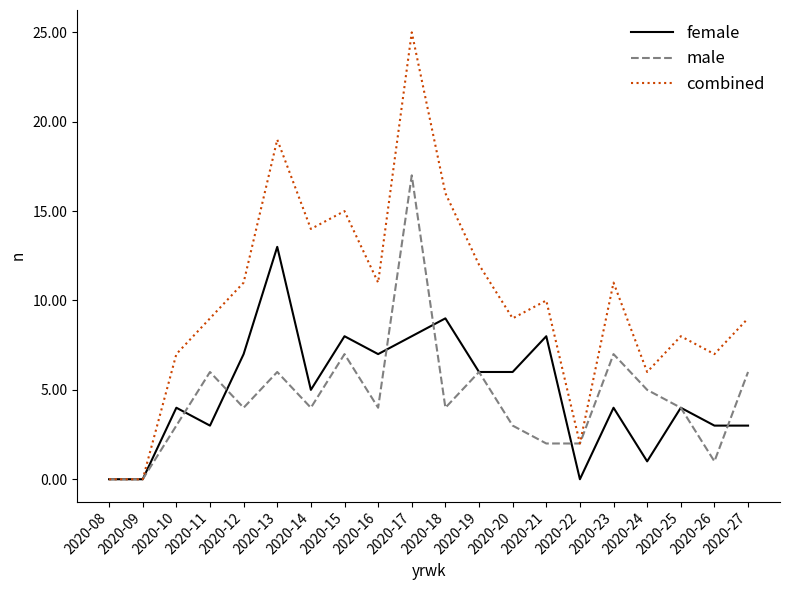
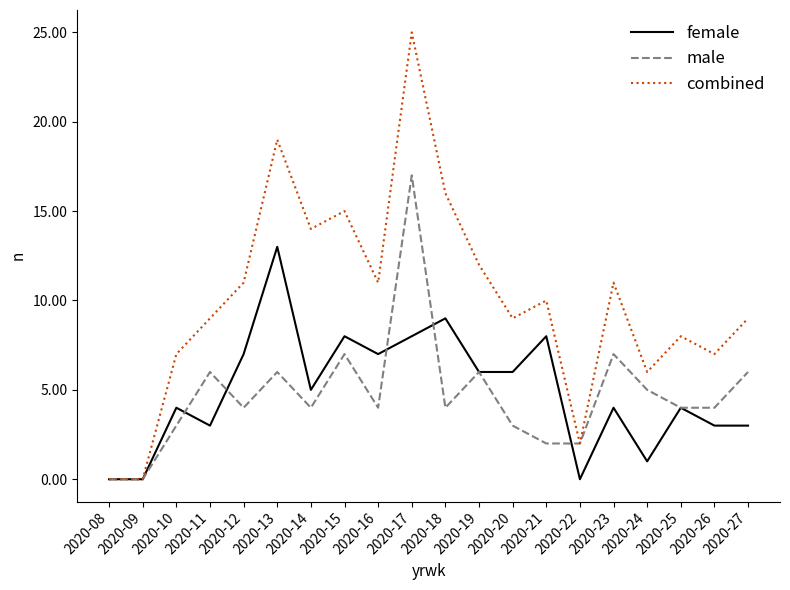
male, 2020-26: 1 -> 4
